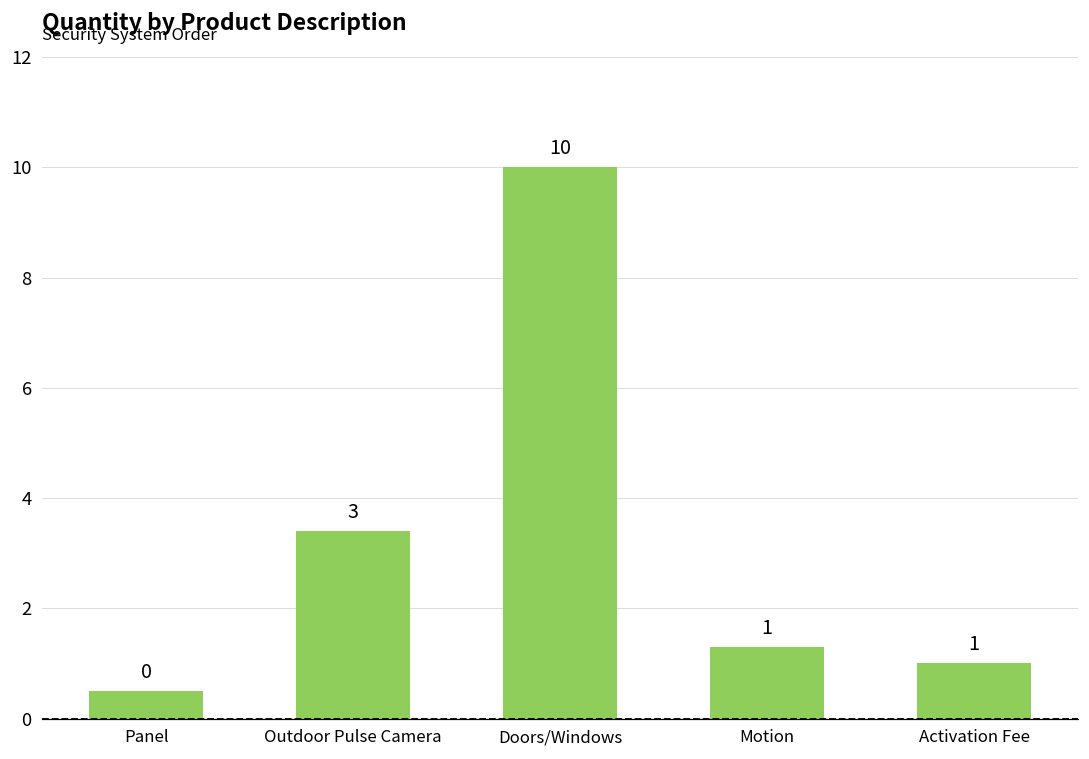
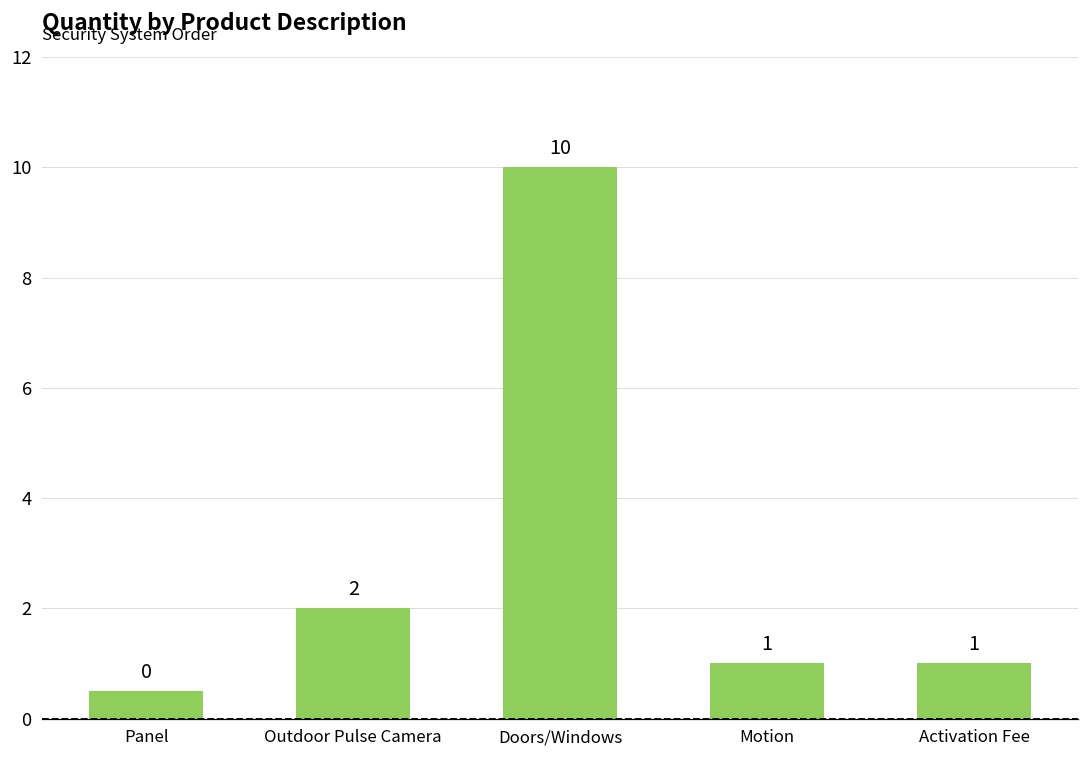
Outdoor Pulse Camera: 3 -> 2
Motion: 1.3 -> 1.0
